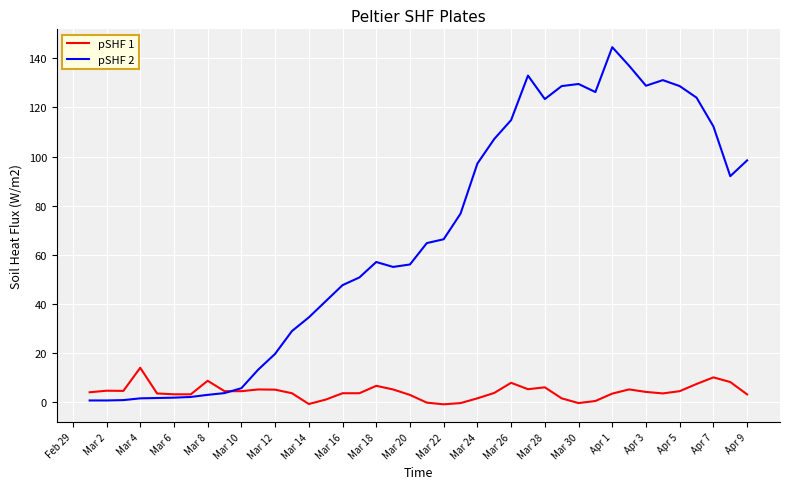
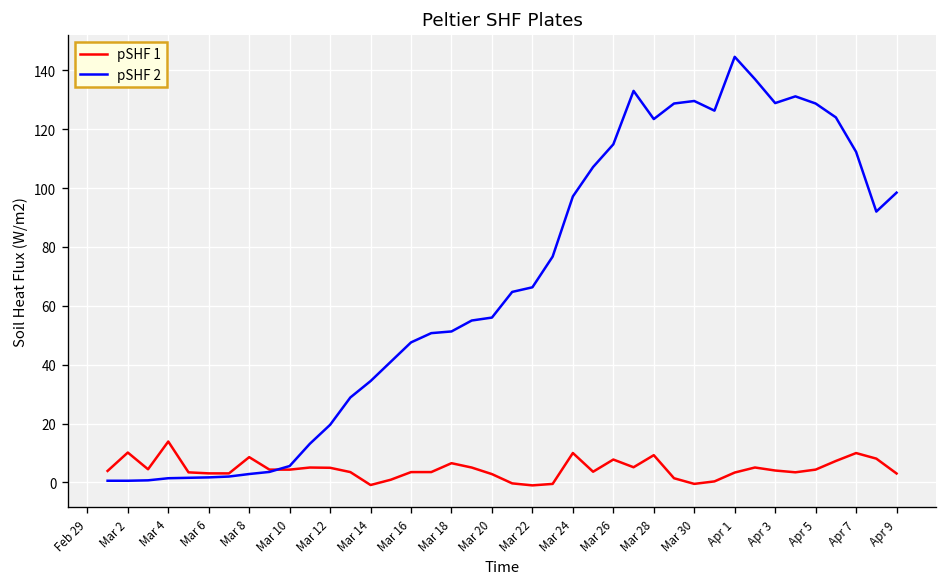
pSHF 1, Mar 2: 5 -> 10
pSHF 2, Mar 18: 57 -> 51
pSHF 1, Mar 24: 1 -> 10
pSHF 1, Mar 28: 6 -> 9
